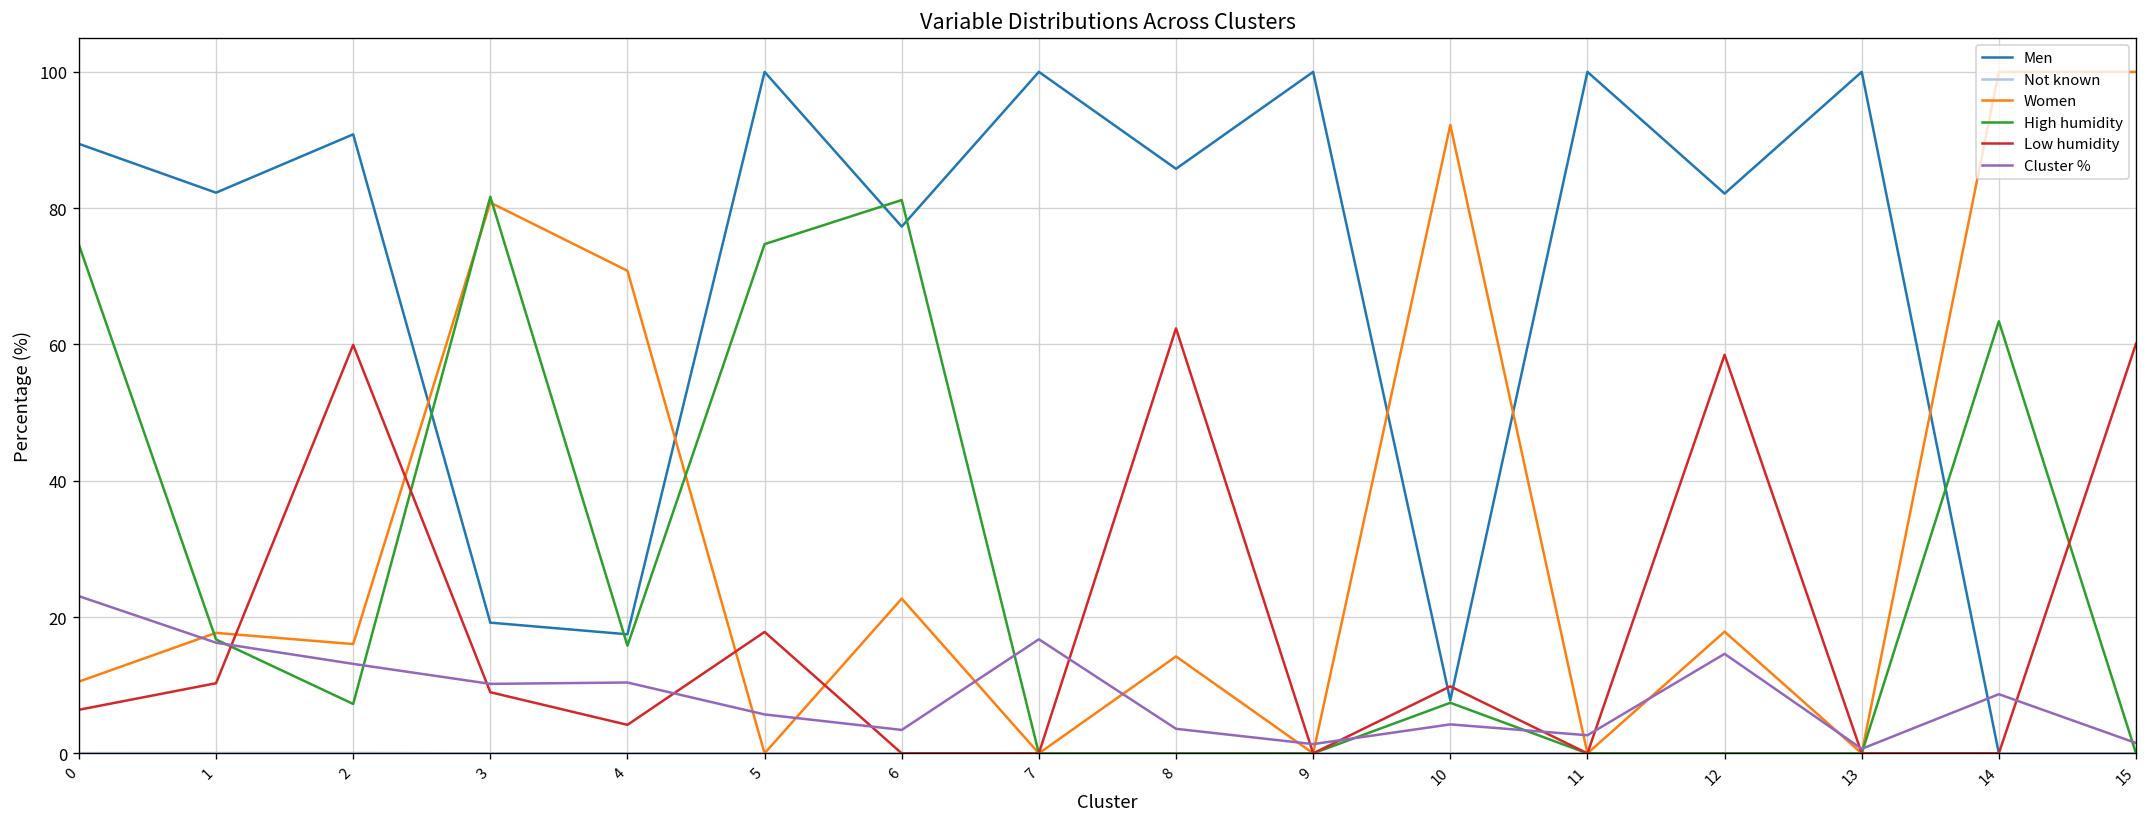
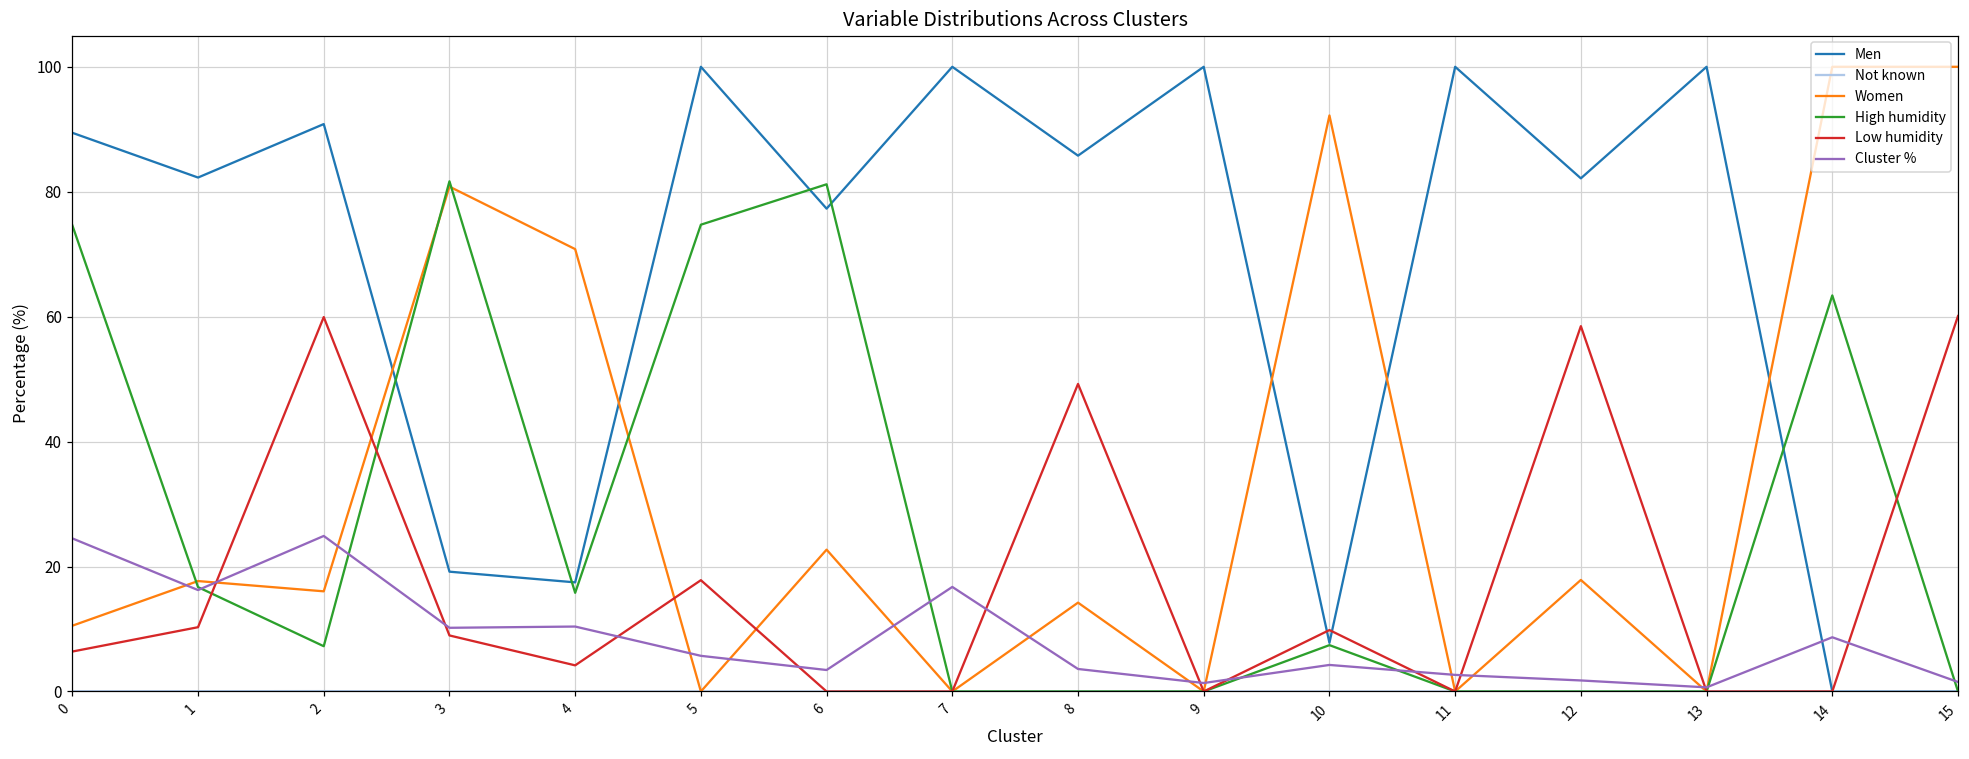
Cluster %, 0: 23 -> 25
Cluster %, 2: 13 -> 25
Low humidity, 8: 62 -> 49
Cluster %, 12: 15 -> 2
